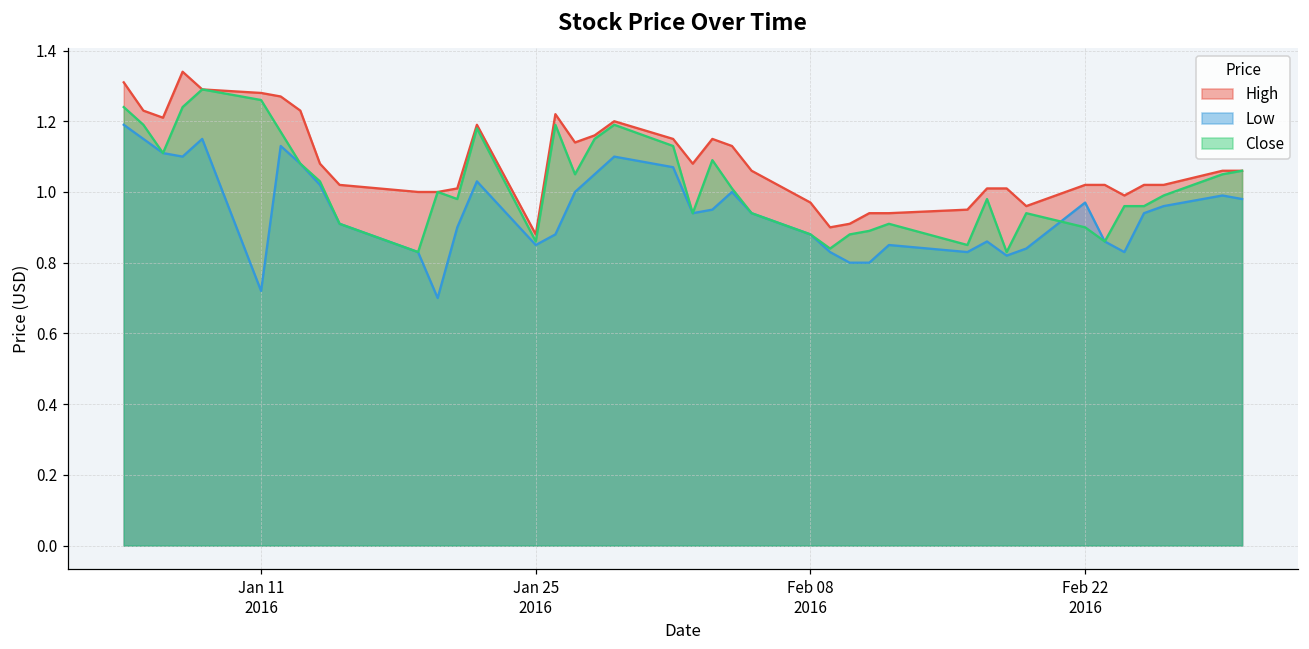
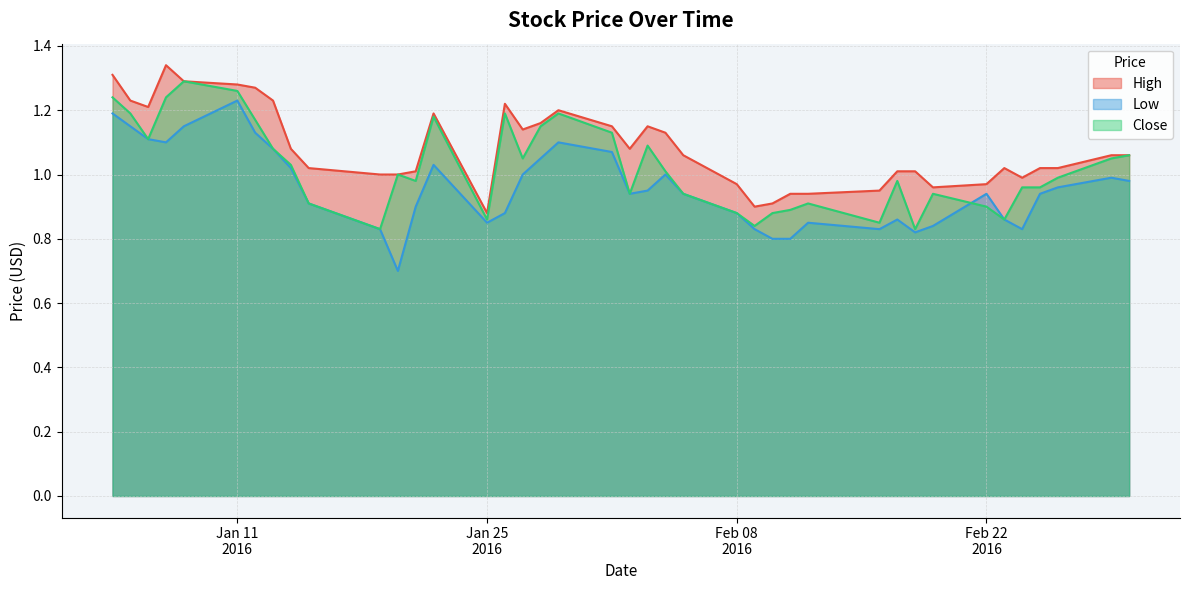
Low, Jan 11 2016: 0.72 -> 1.23
High, Feb 22 2016: 1.02 -> 0.97
Low, Feb 22 2016: 0.97 -> 0.94
